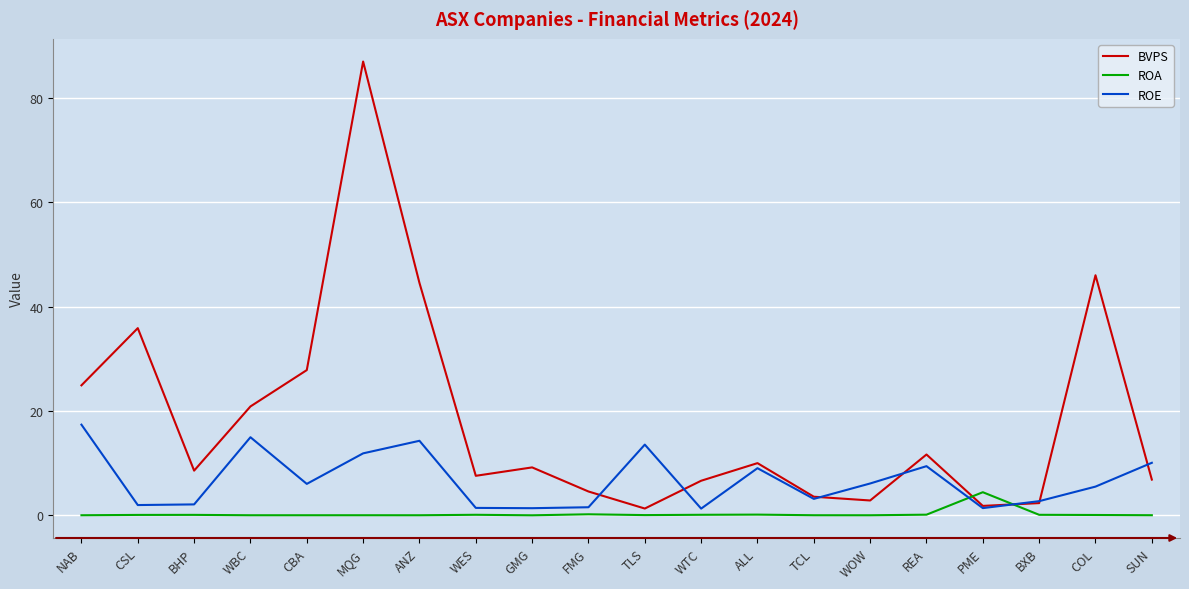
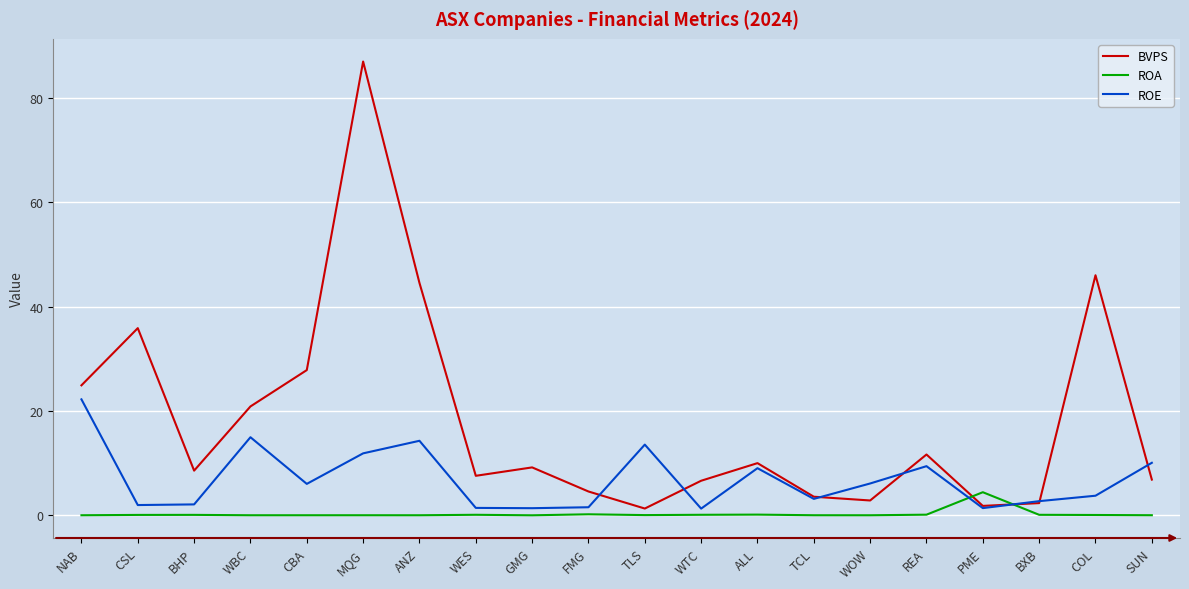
ROE, NAB: 17 -> 22
ROE, COL: 5 -> 4
